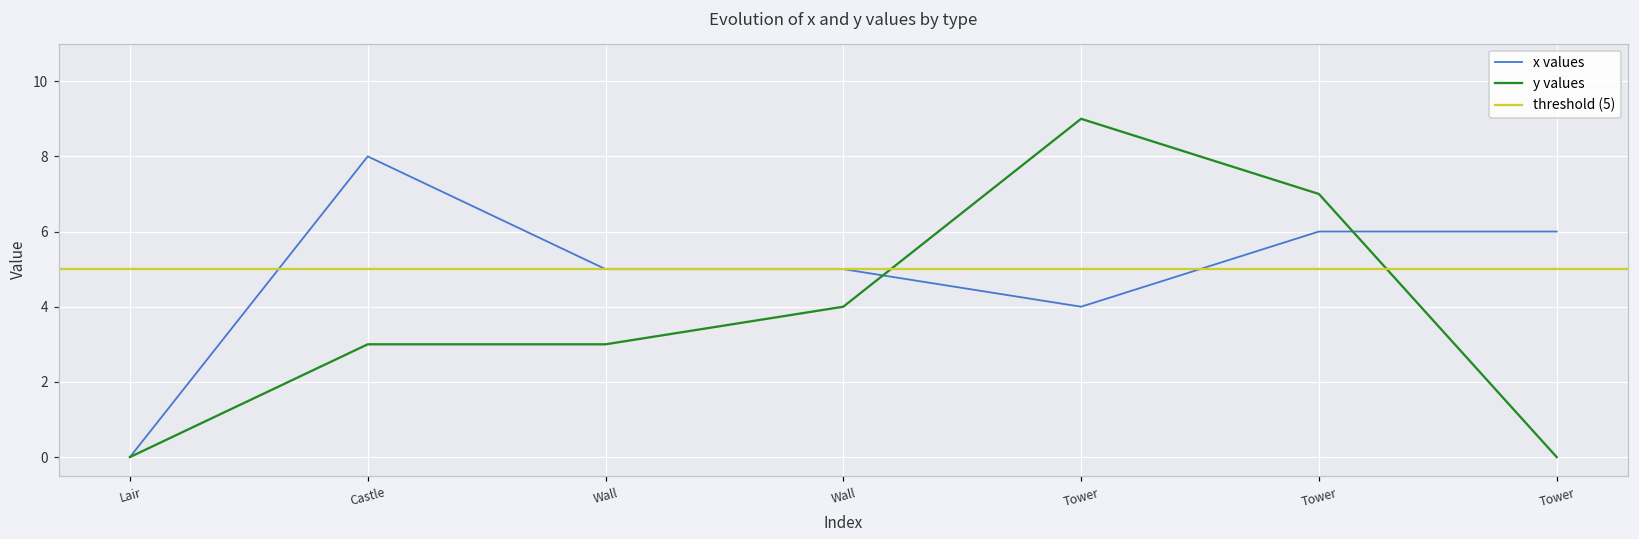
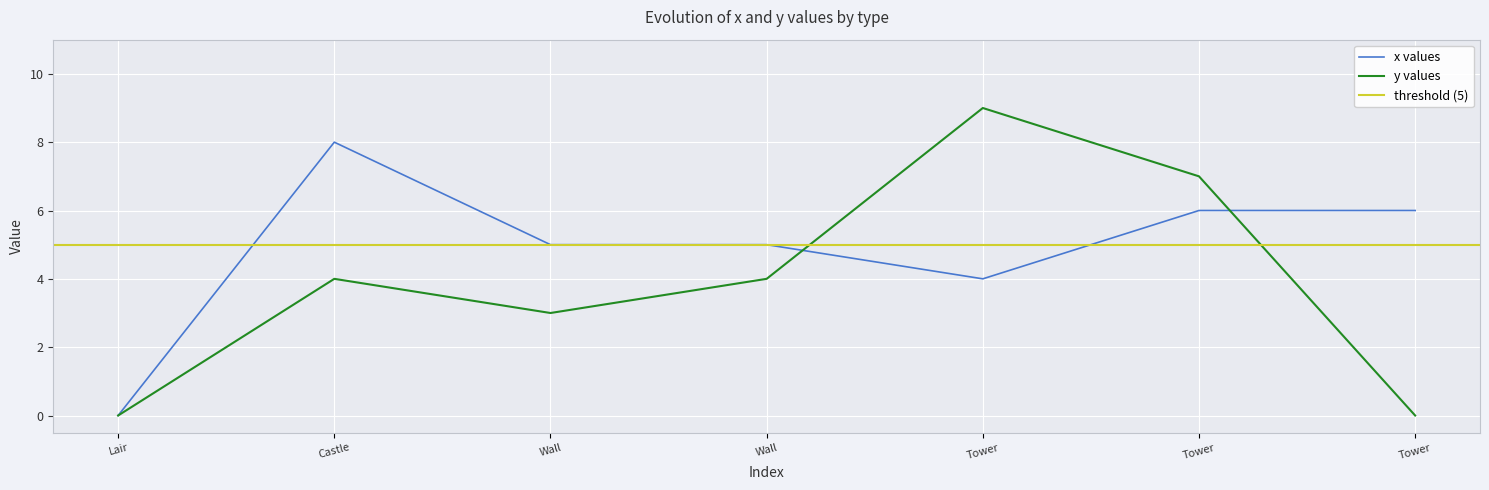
y values, Castle: 3 -> 4
